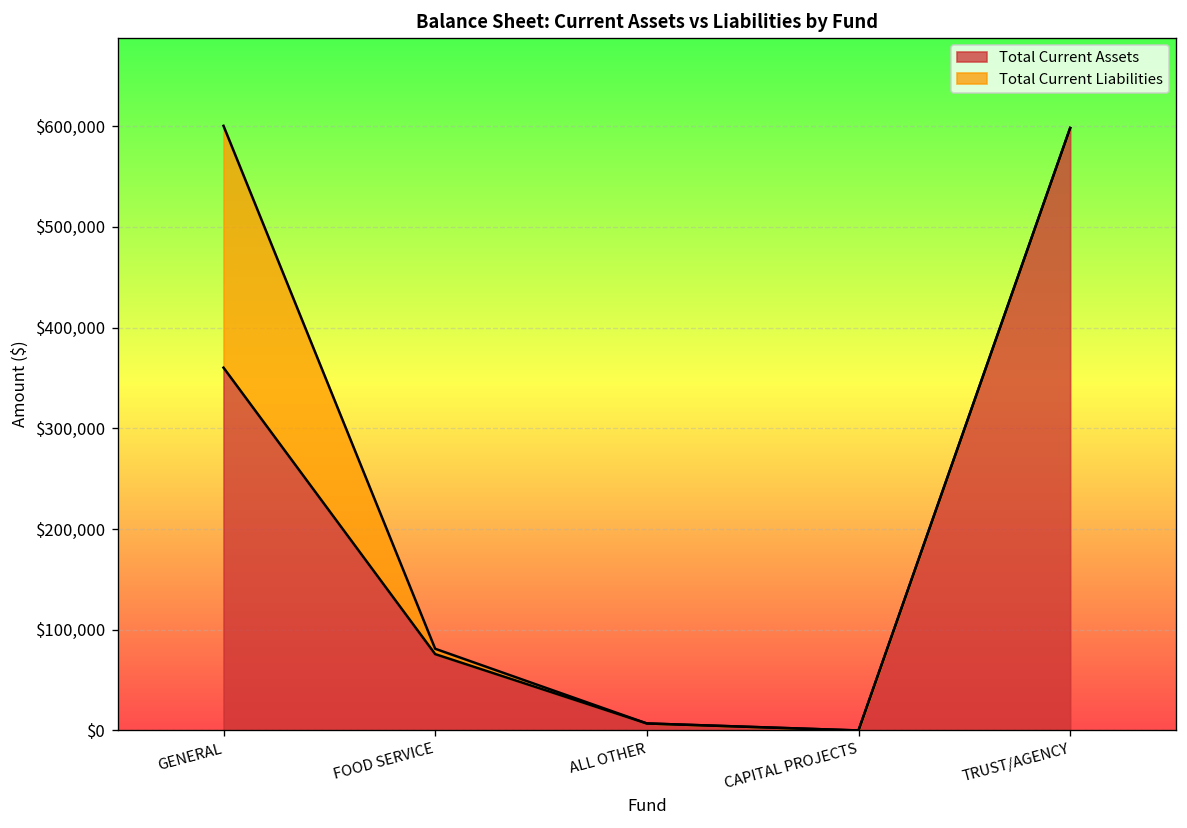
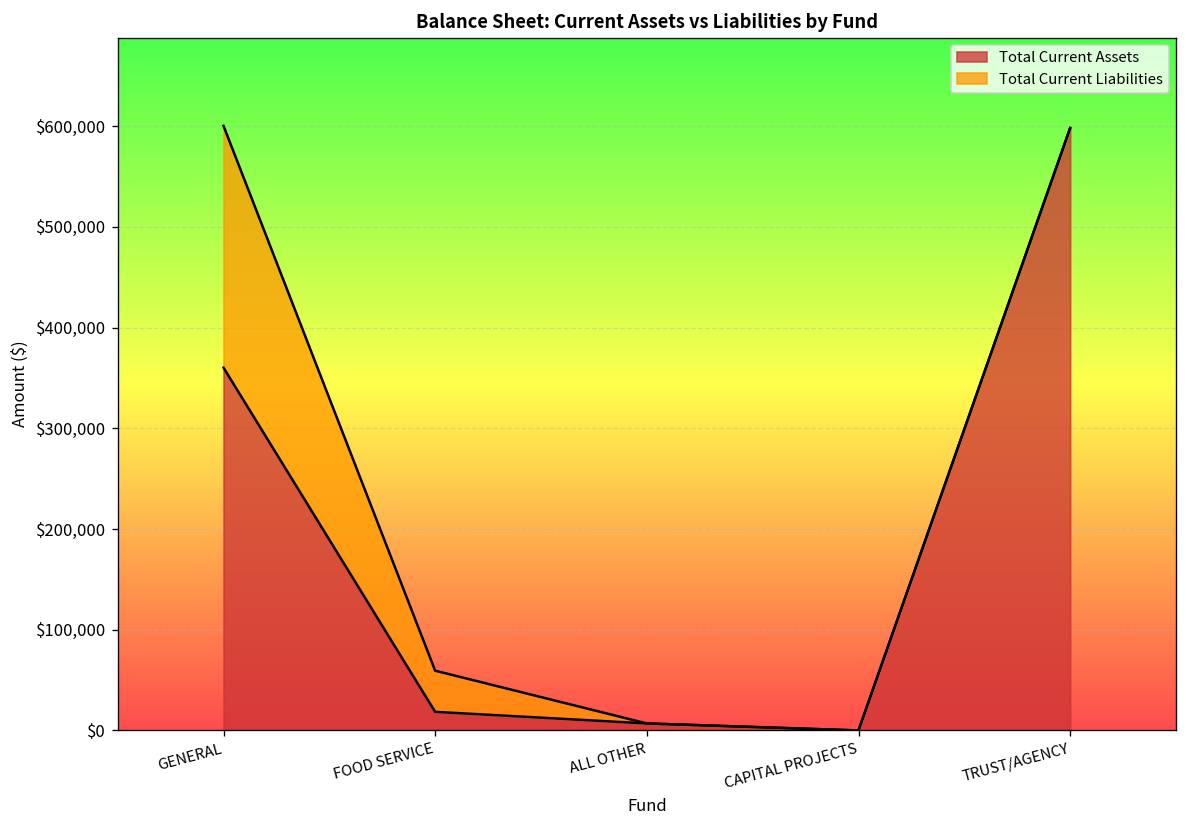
Total Current Assets, FOOD SERVICE: $80,000 -> $20,000
Total Current Liabilities, FOOD SERVICE: $10,000 -> $40,000
